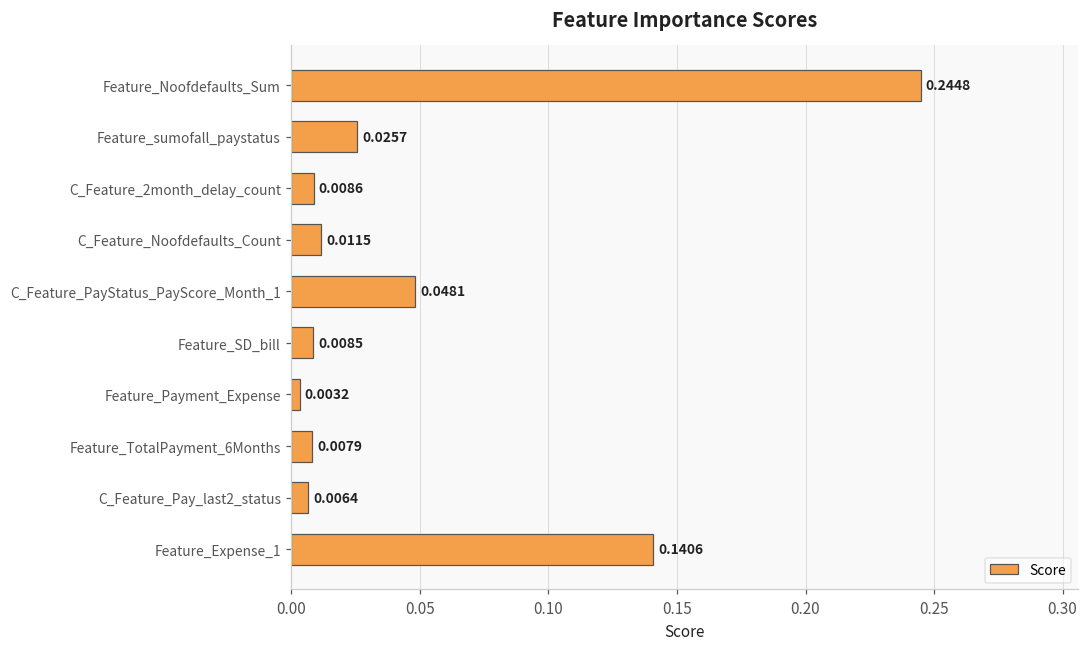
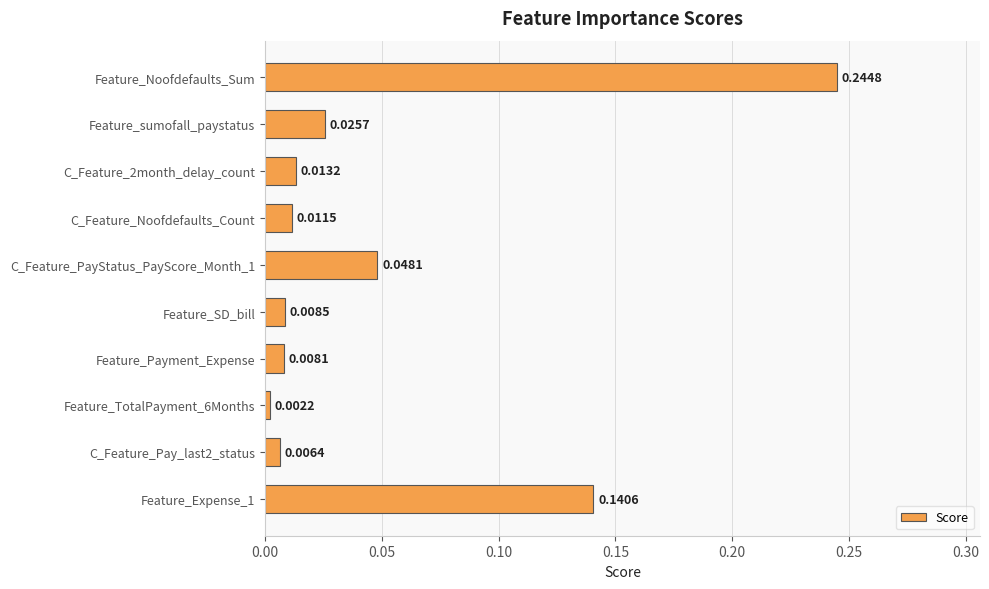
C_Feature_2month_delay_count: 0.0086 -> 0.0132
Feature_Payment_Expense: 0.0032 -> 0.0081
Feature_TotalPayment_6Months: 0.0079 -> 0.0022
